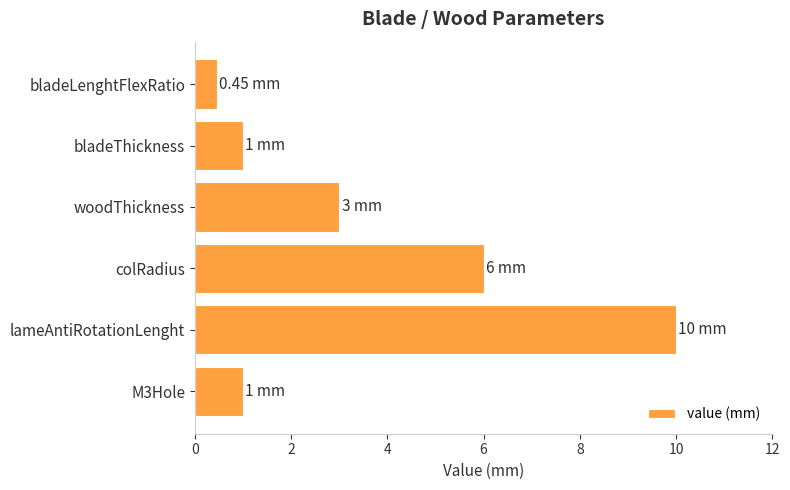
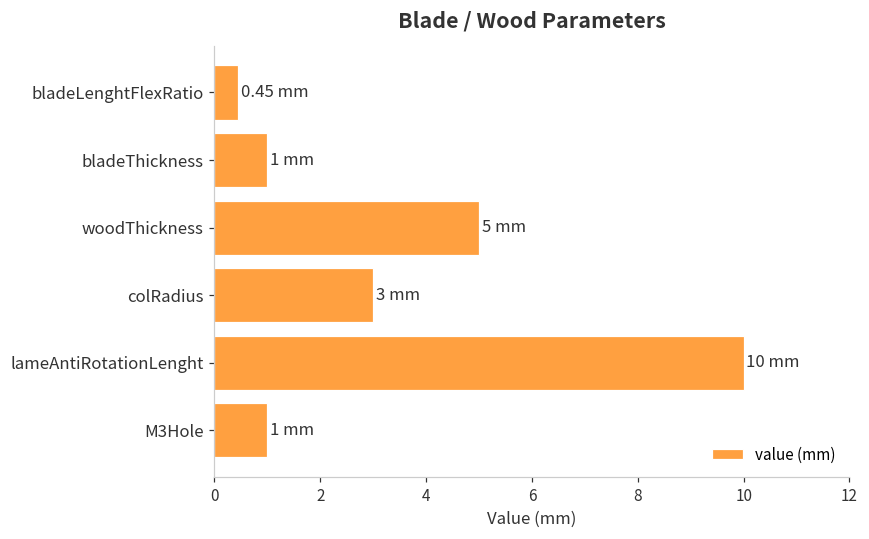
woodThickness: 3 -> 5
colRadius: 6 -> 3
